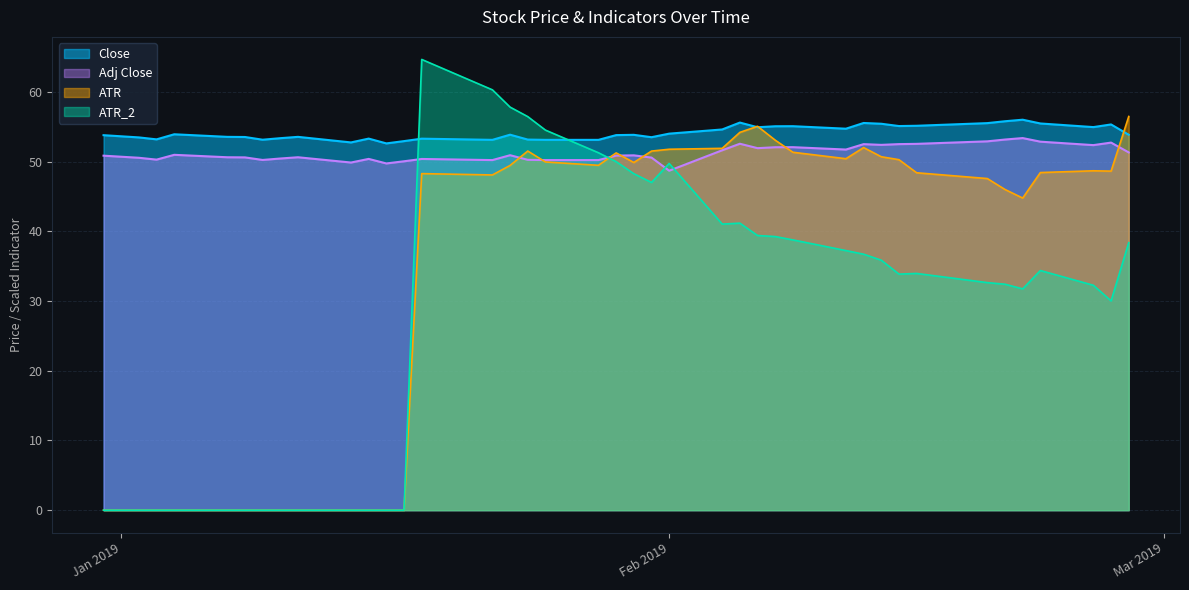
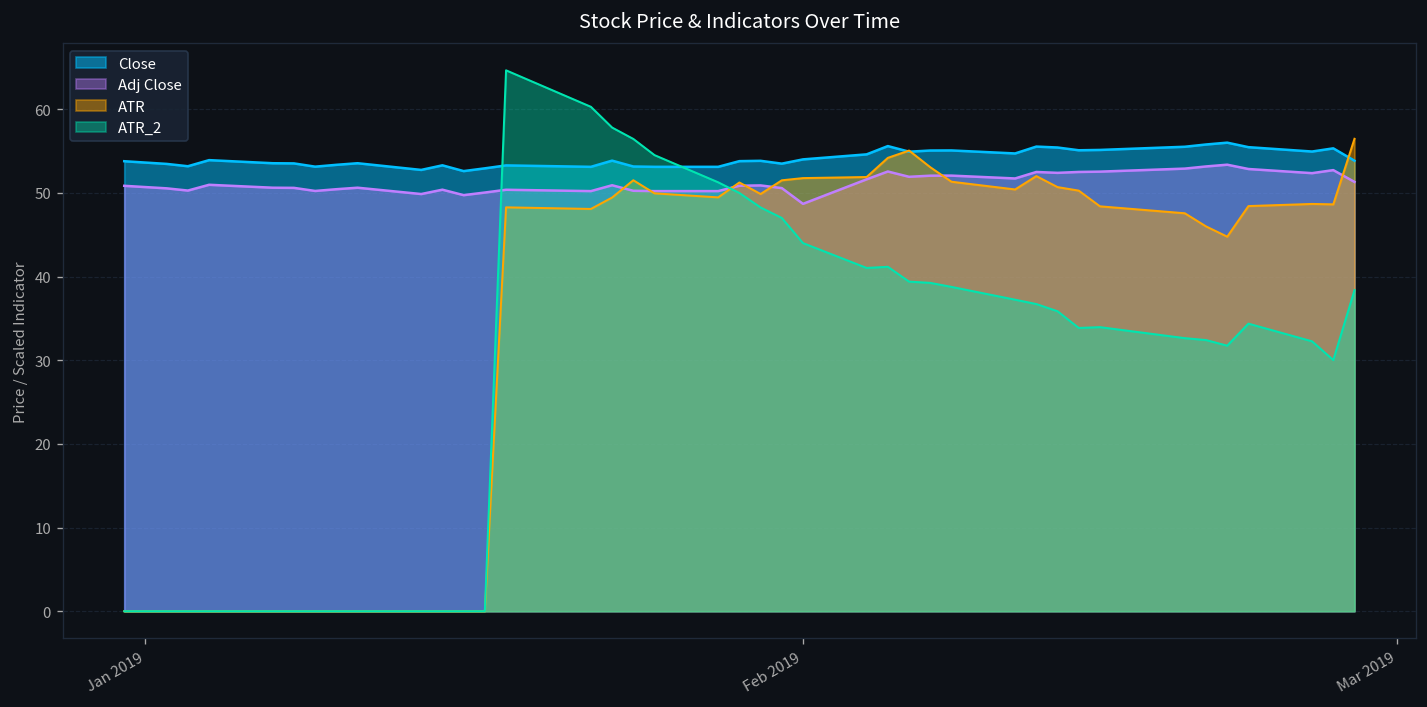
ATR_2, Feb 2019: 50 -> 44
